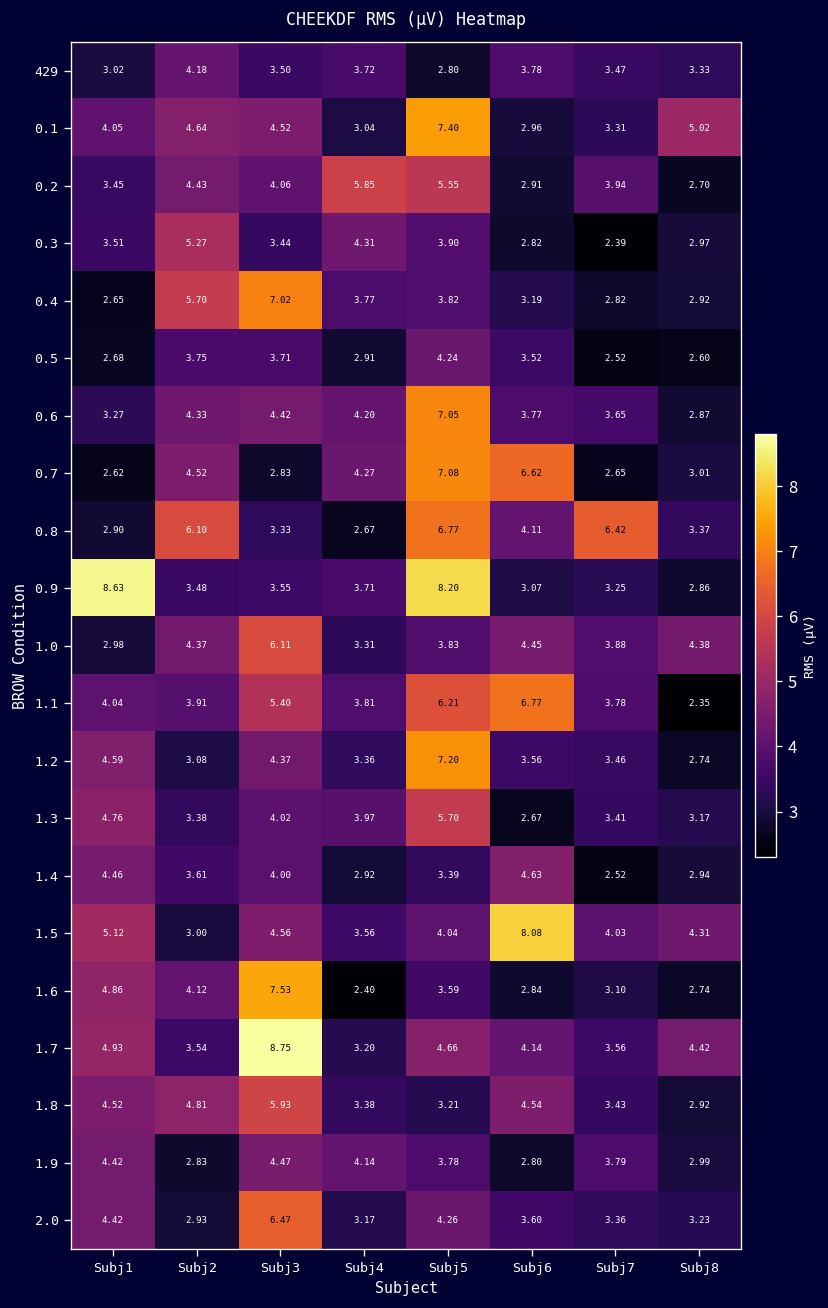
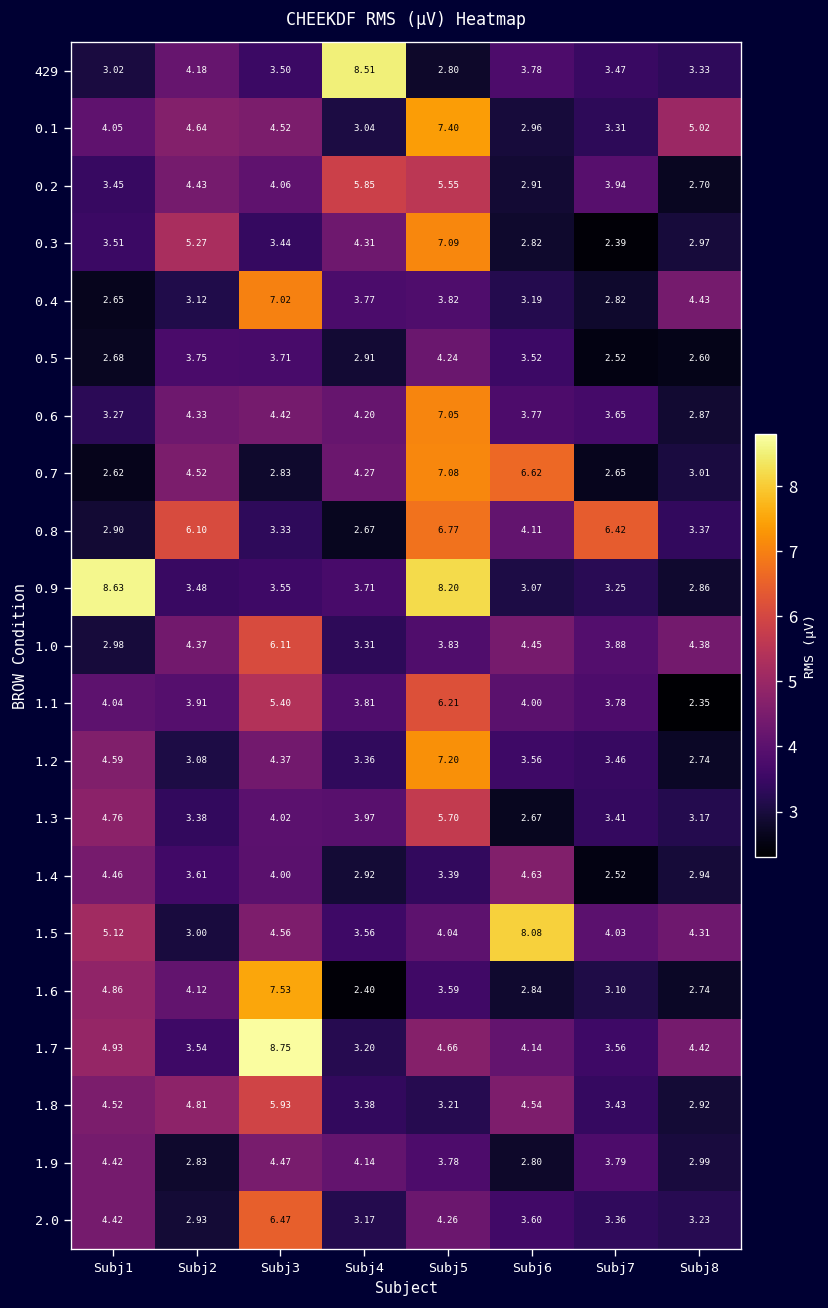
429, Subj4: 3.72 -> 8.51
0.3, Subj5: 3.90 -> 7.09
0.4, Subj2: 5.70 -> 3.12
0.4, Subj8: 2.92 -> 4.43
1.1, Subj6: 6.77 -> 4.00
